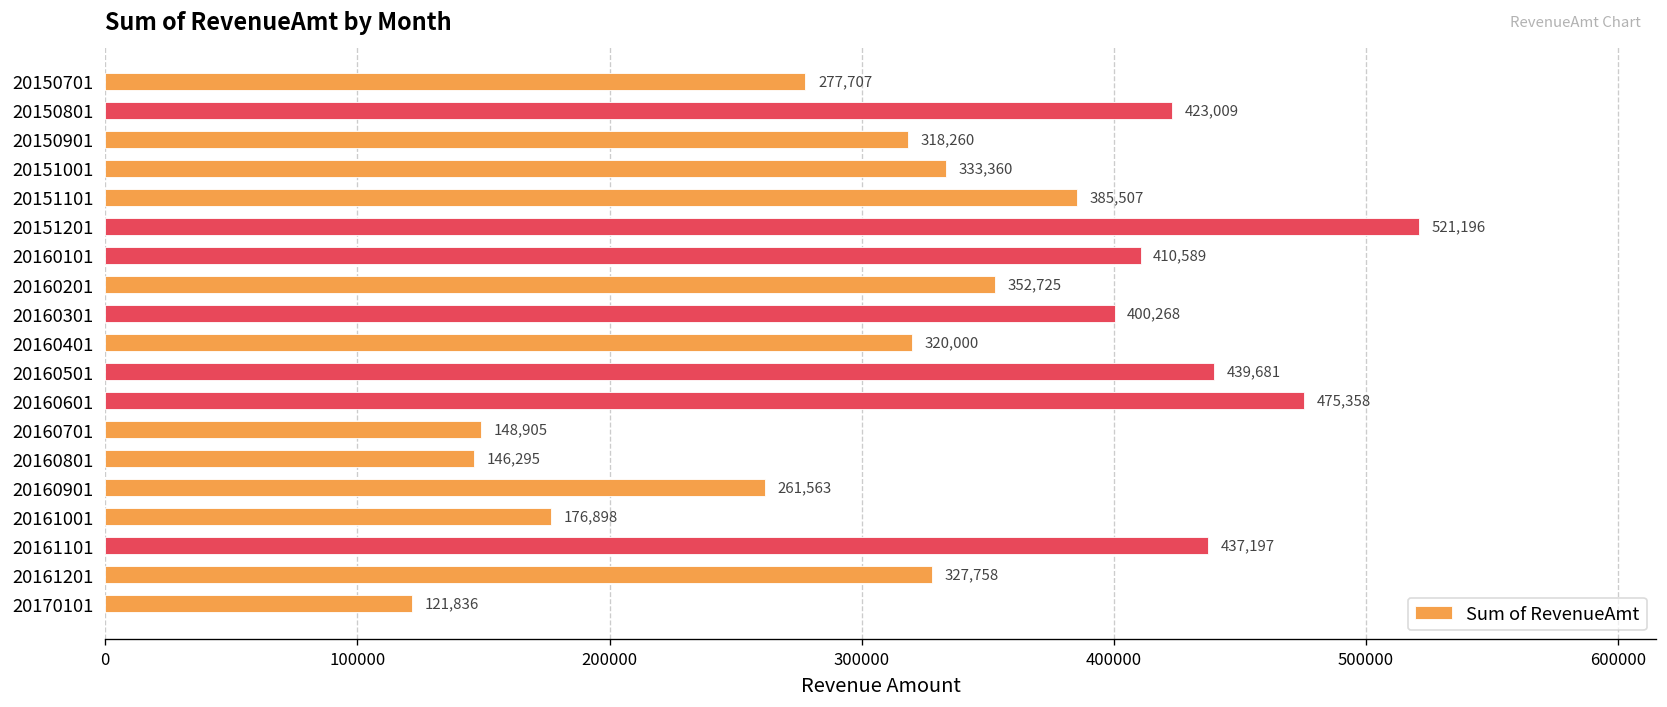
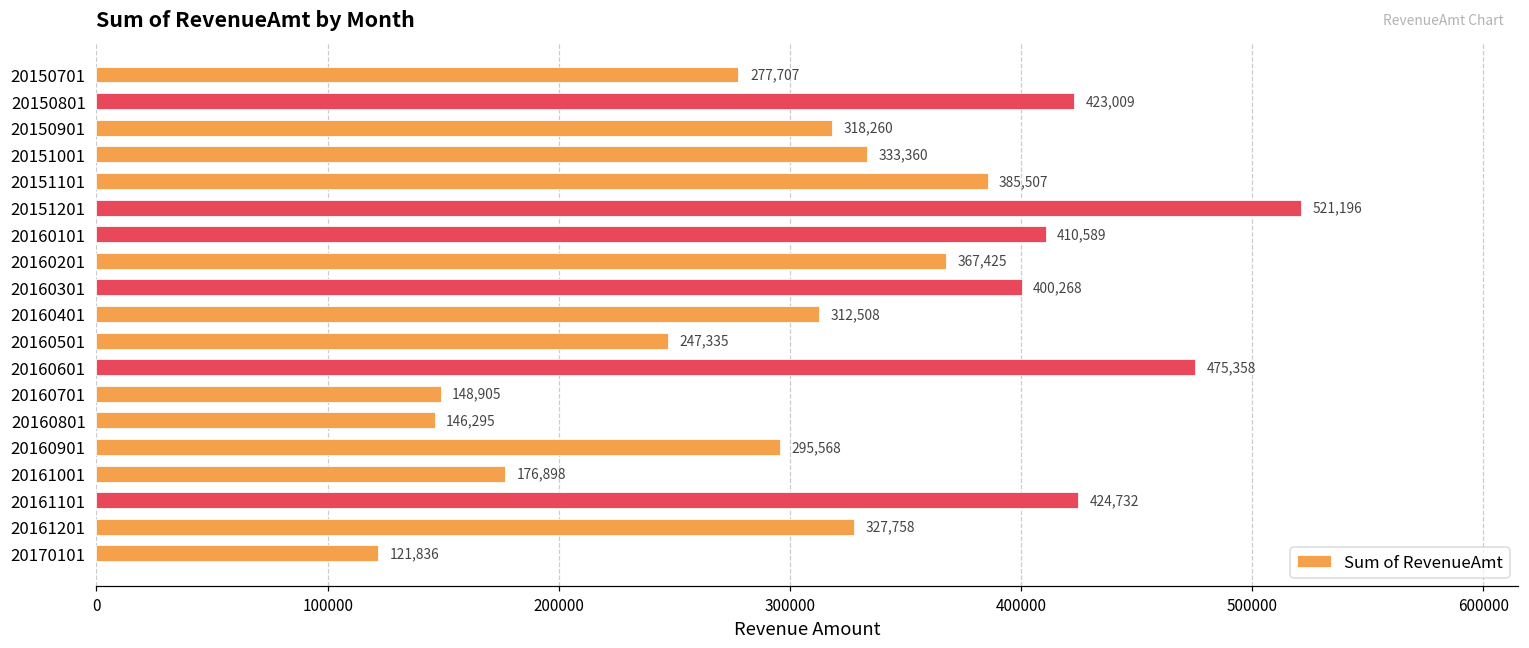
20160201: 352,725 -> 367,425
20160401: 320,000 -> 312,508
20160501: 439,681 -> 247,335
20160901: 261,563 -> 295,568
20161101: 437,197 -> 424,732
